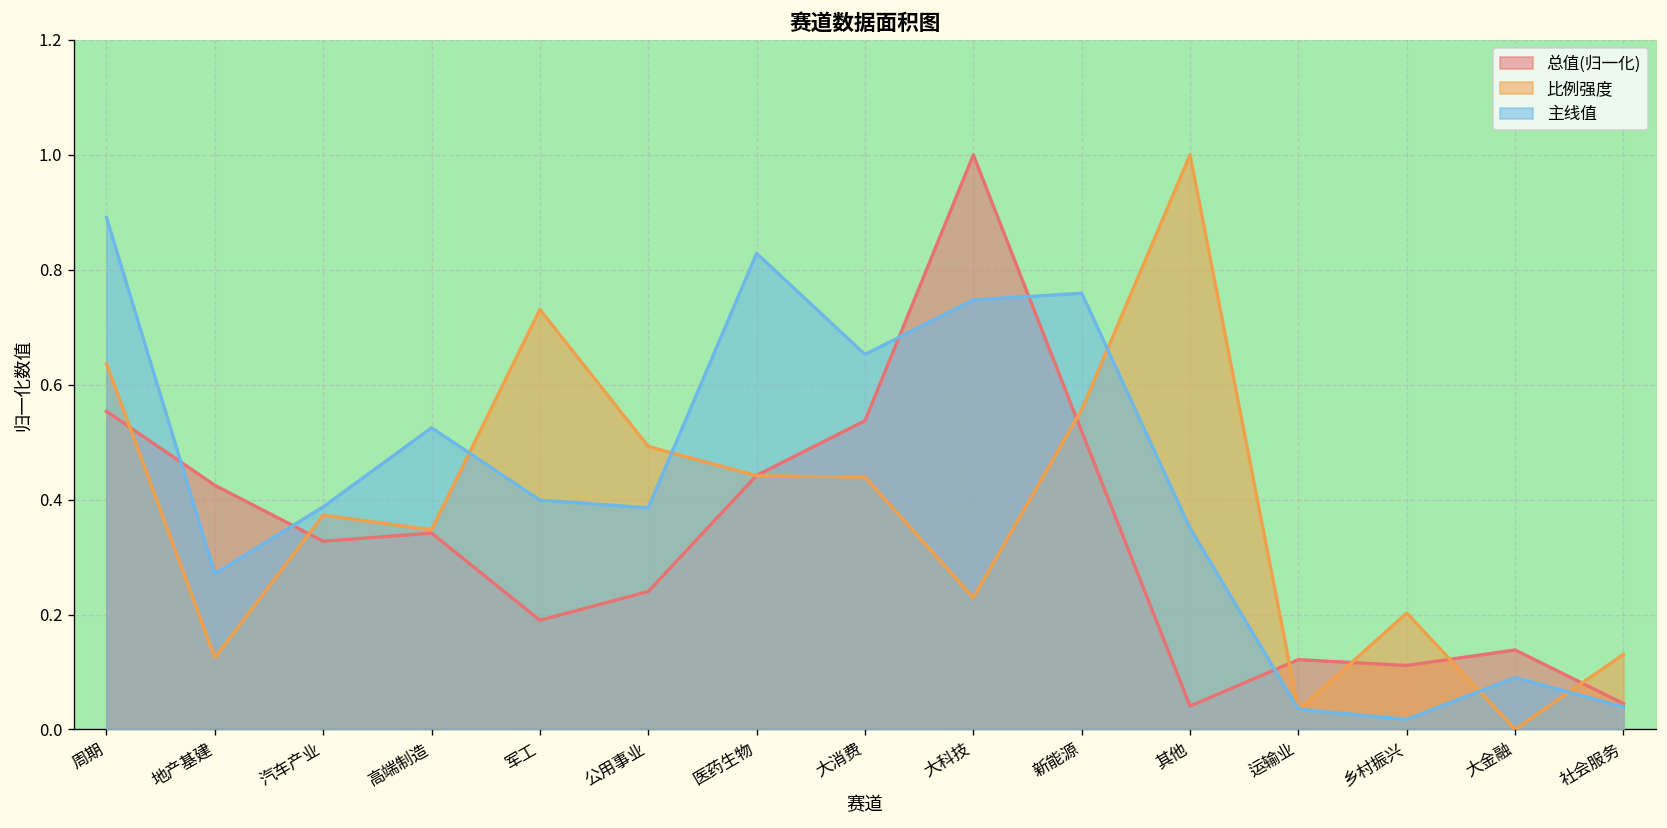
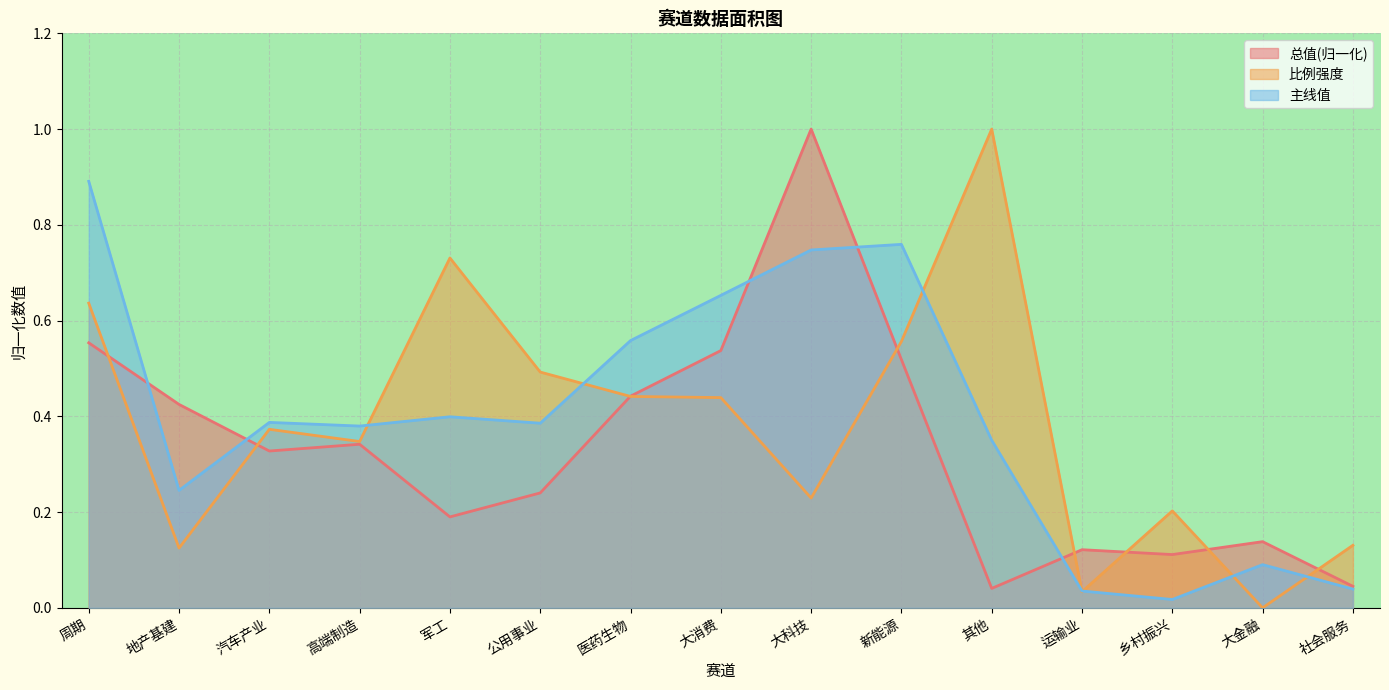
主线值, 地产基建: 0.27 -> 0.25
主线值, 高端制造: 0.53 -> 0.38
主线值, 医药生物: 0.83 -> 0.56
